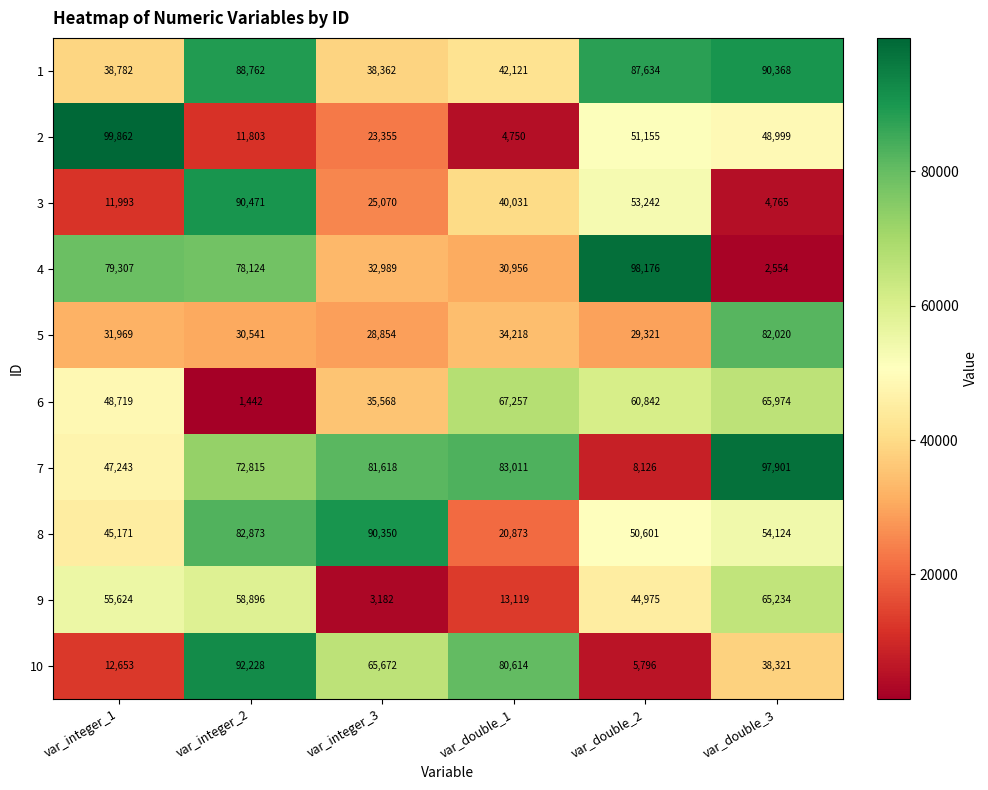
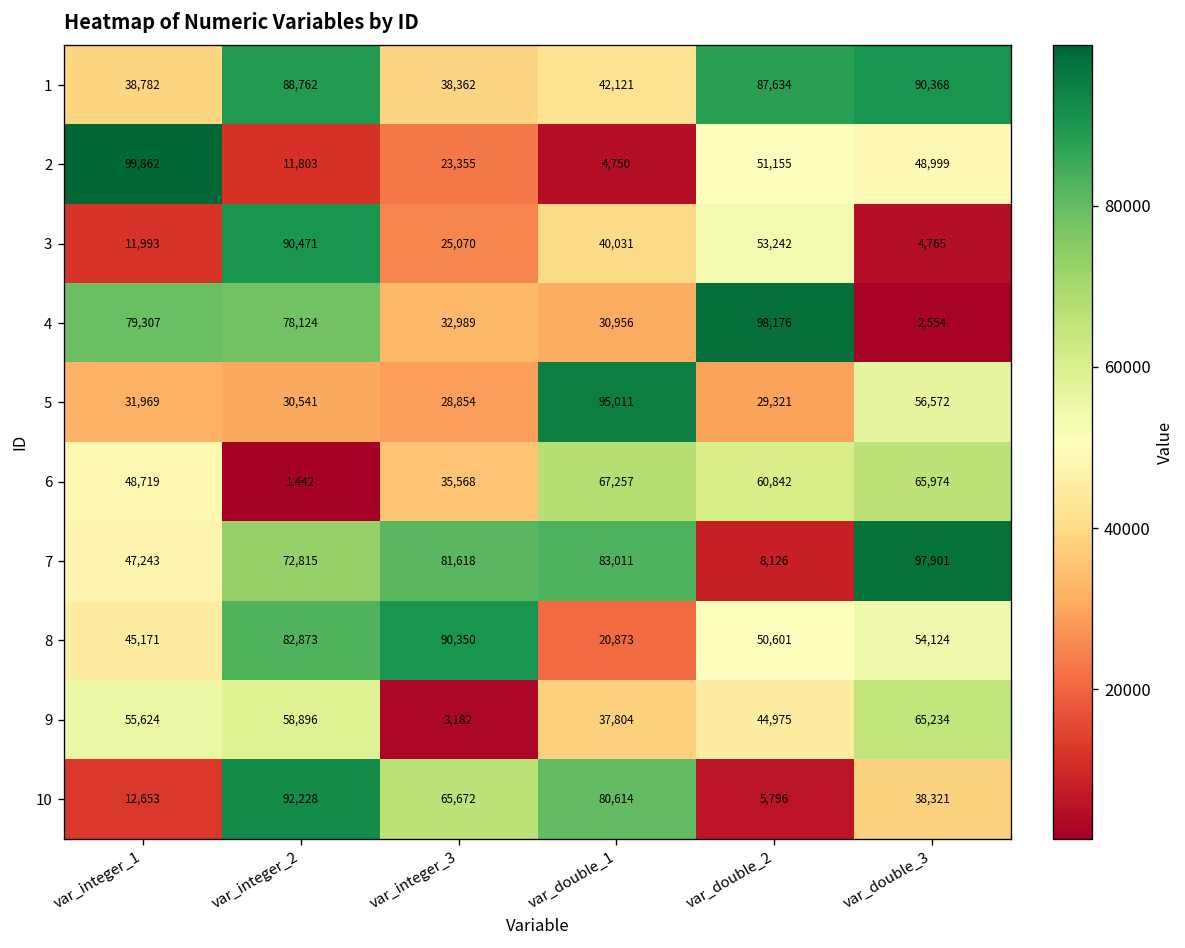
5, var_double_1: 34,218 -> 95,011
5, var_double_3: 82,020 -> 56,572
9, var_double_1: 13,119 -> 37,804
